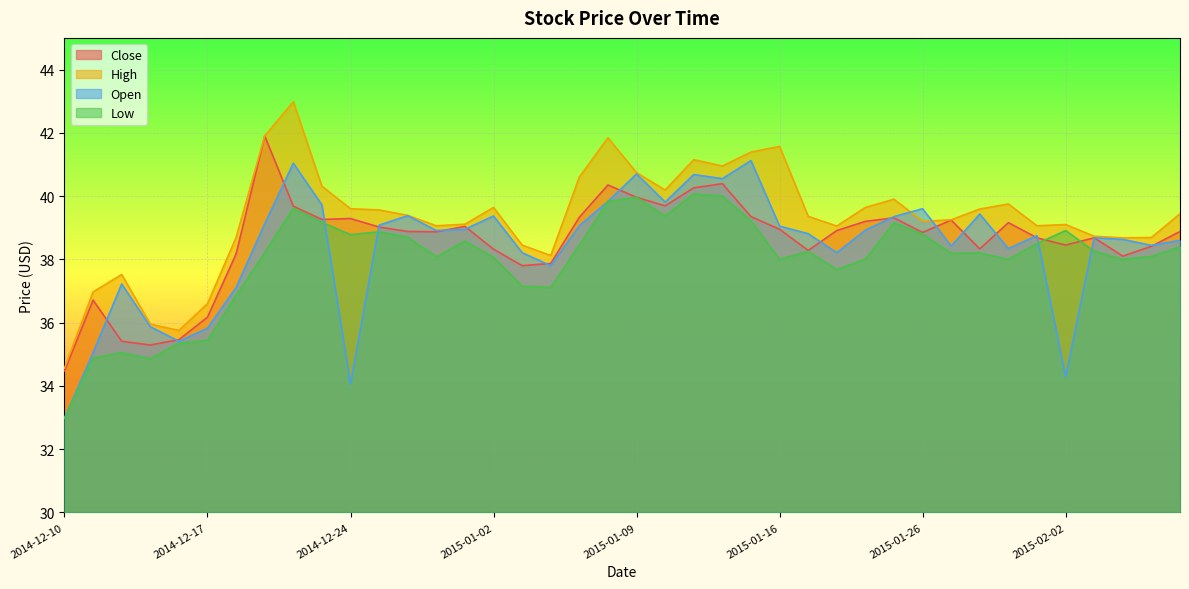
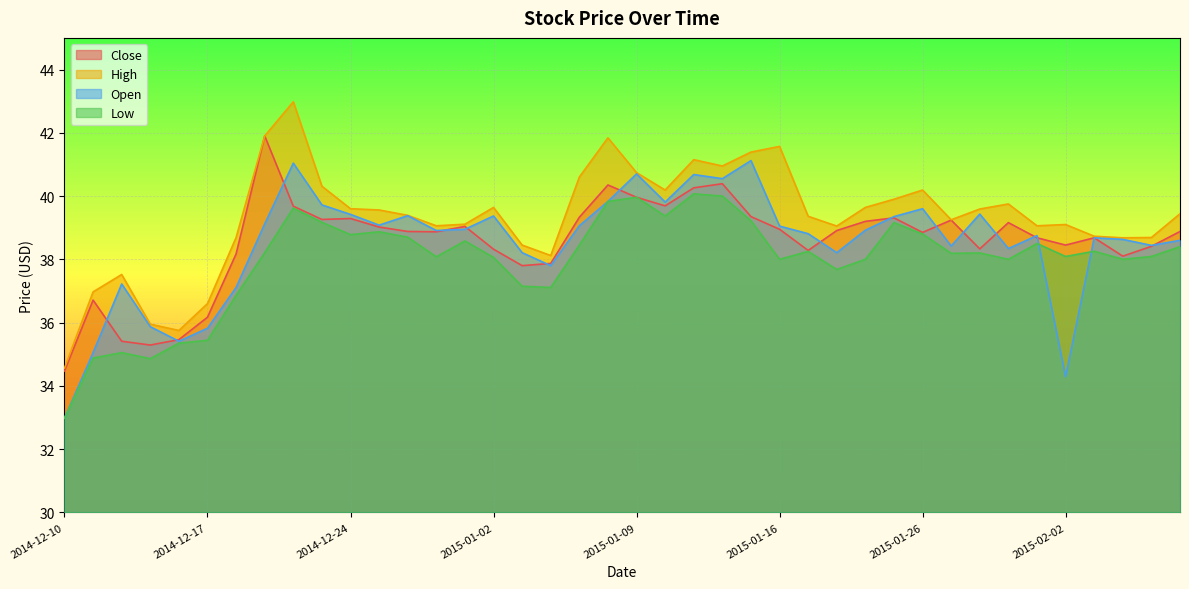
Open, 2014-12-24: 34.1 -> 39.4
High, 2015-01-26: 39.2 -> 40.2
Low, 2015-02-02: 38.9 -> 38.1
